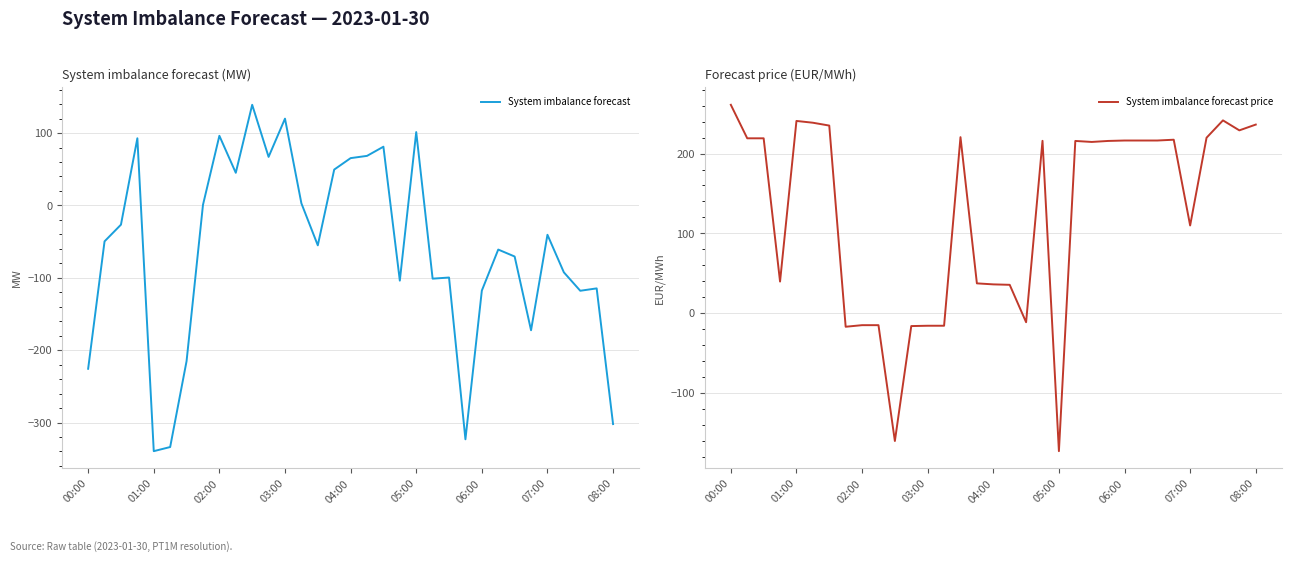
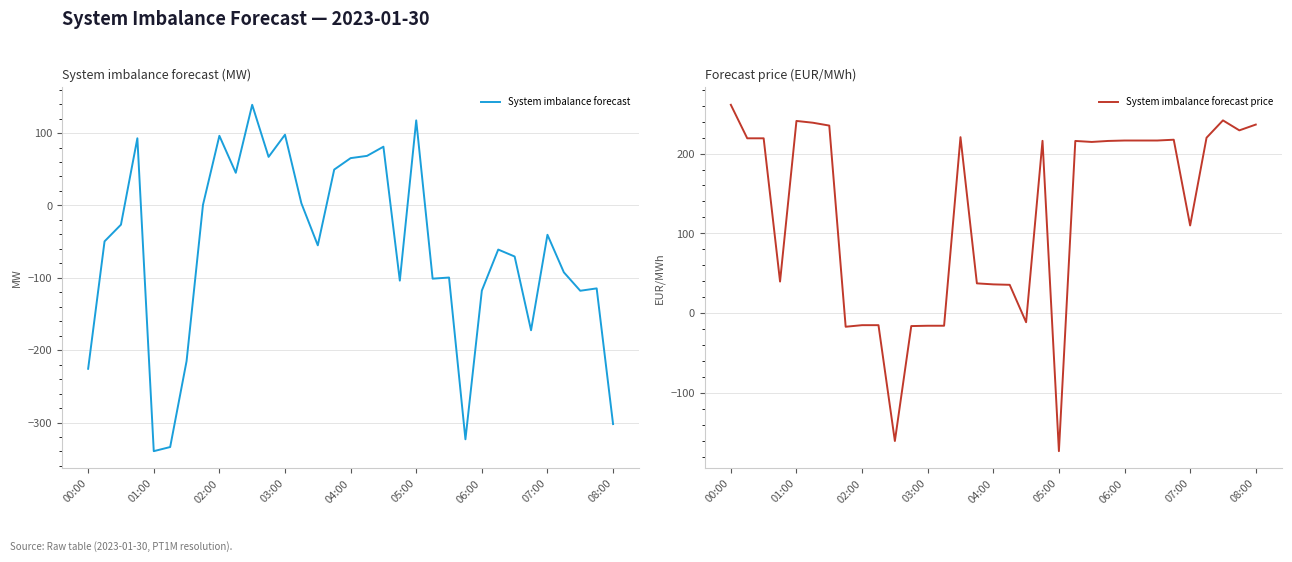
System imbalance forecast (MW), 03:00: 120 -> 100
System imbalance forecast (MW), 05:00: 100 -> 120
